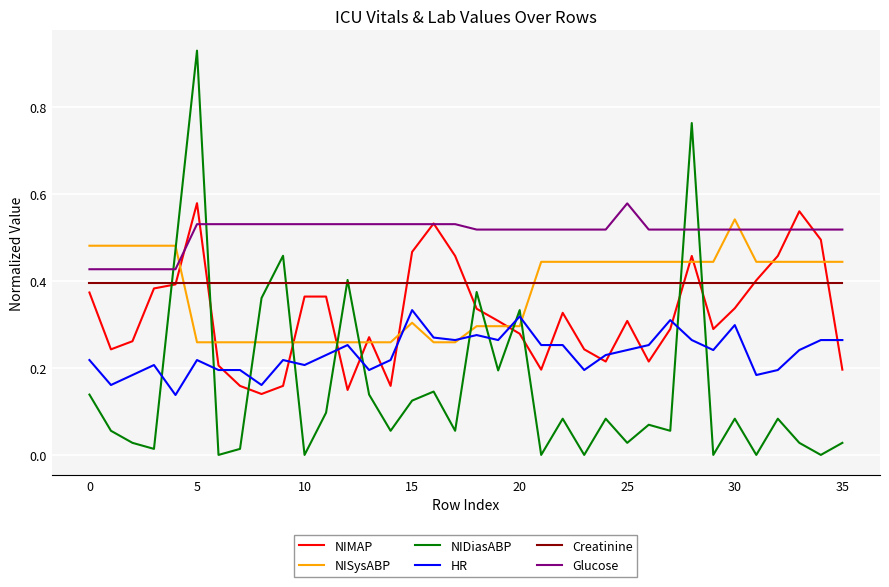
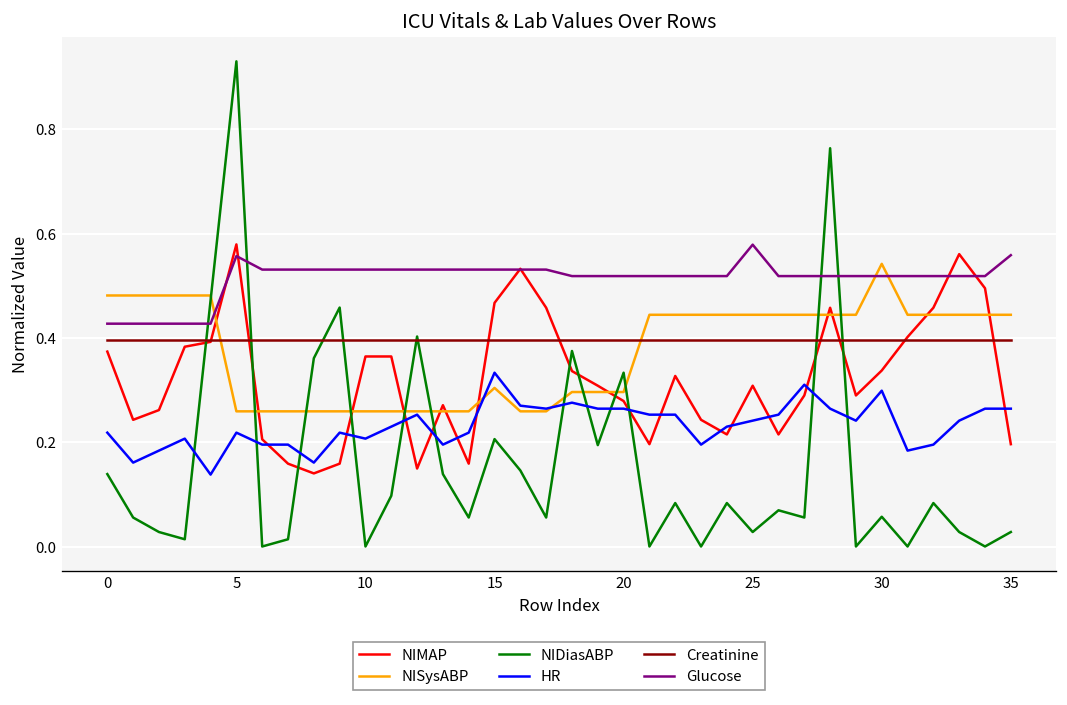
Glucose, 5: 0.53 -> 0.56
NIDiasABP, 15: 0.13 -> 0.21
HR, 20: 0.32 -> 0.26
NIDiasABP, 30: 0.08 -> 0.06
Glucose, 35: 0.52 -> 0.56
